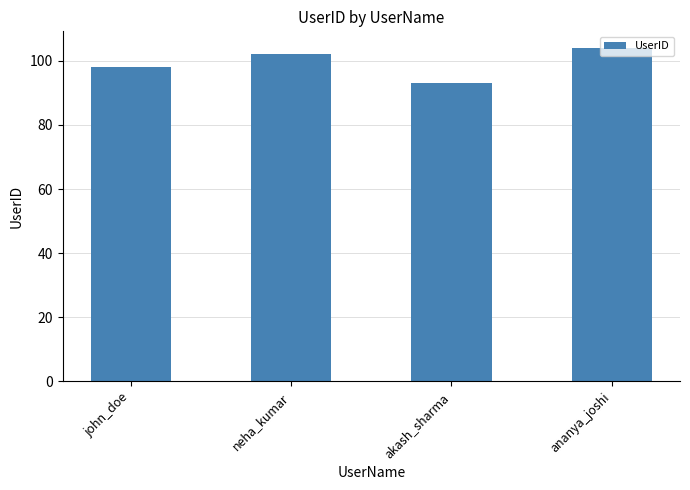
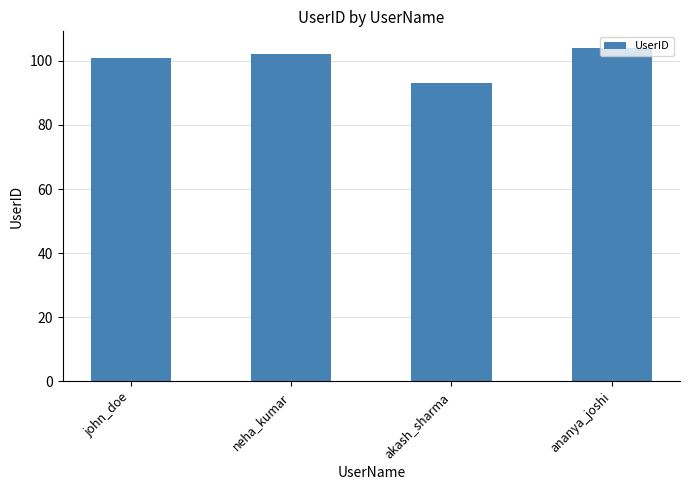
john_doe: 98 -> 101
